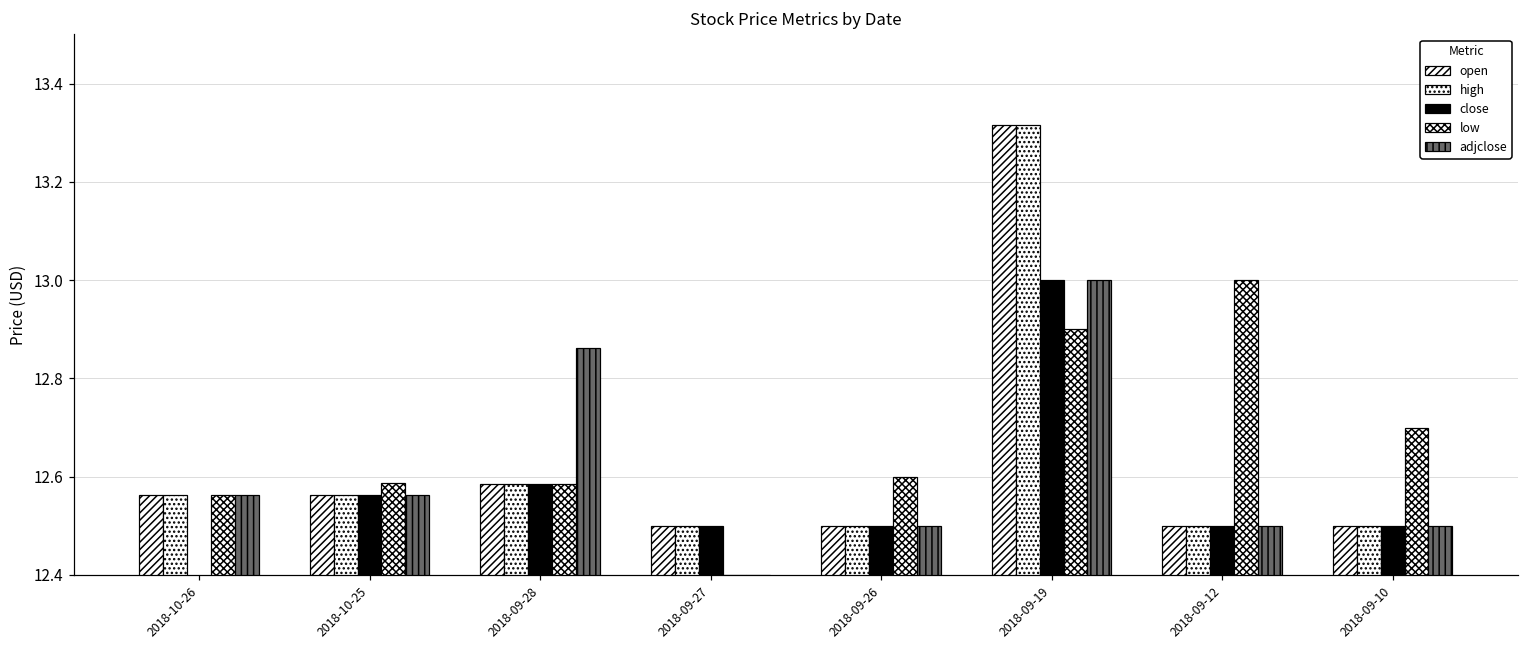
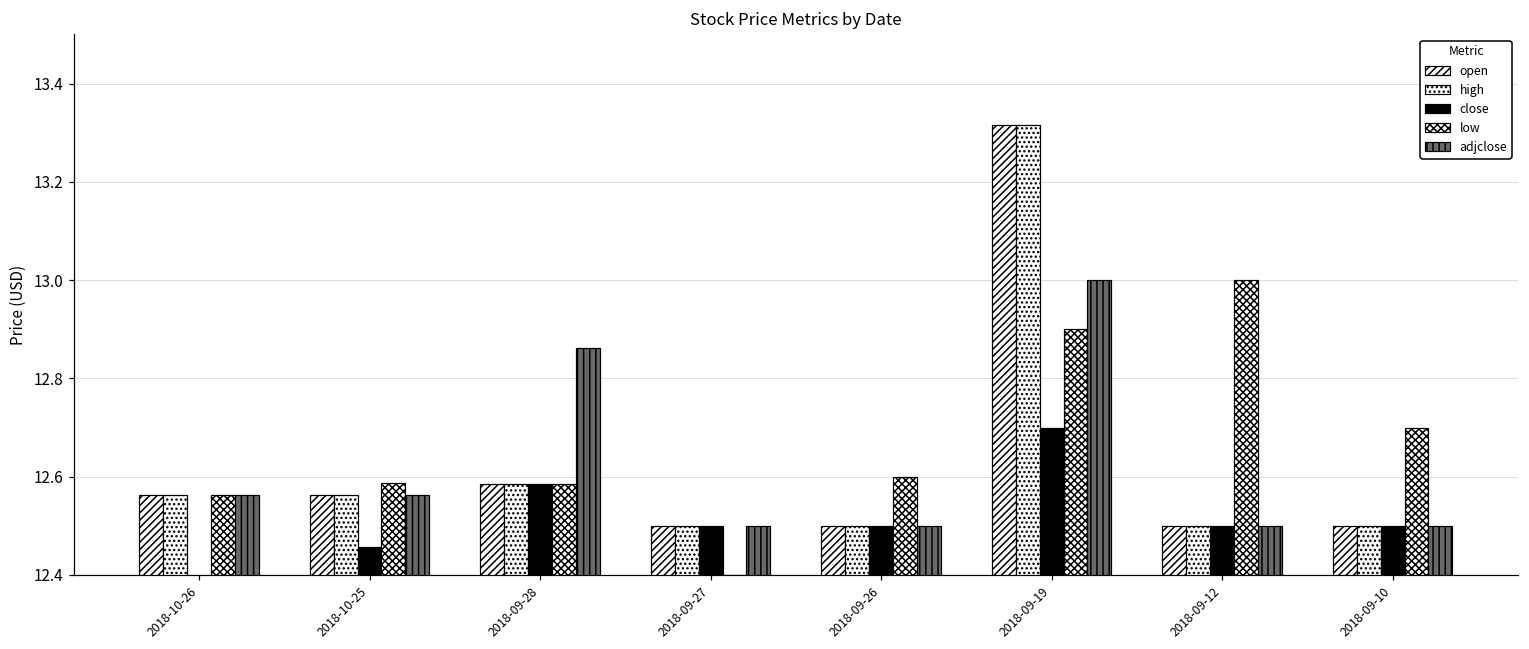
close, 2018-10-25: 12.56 -> 12.46
adjclose, 2018-09-27: 12.4 -> 12.5
close, 2018-09-19: 13.0 -> 12.7
